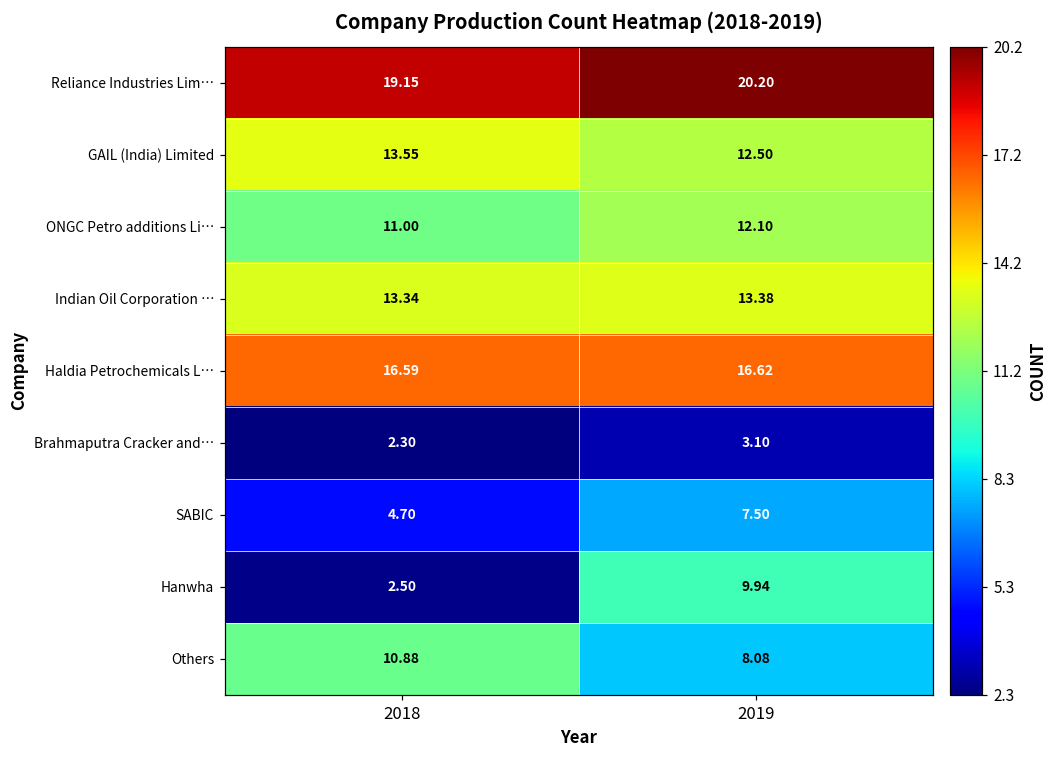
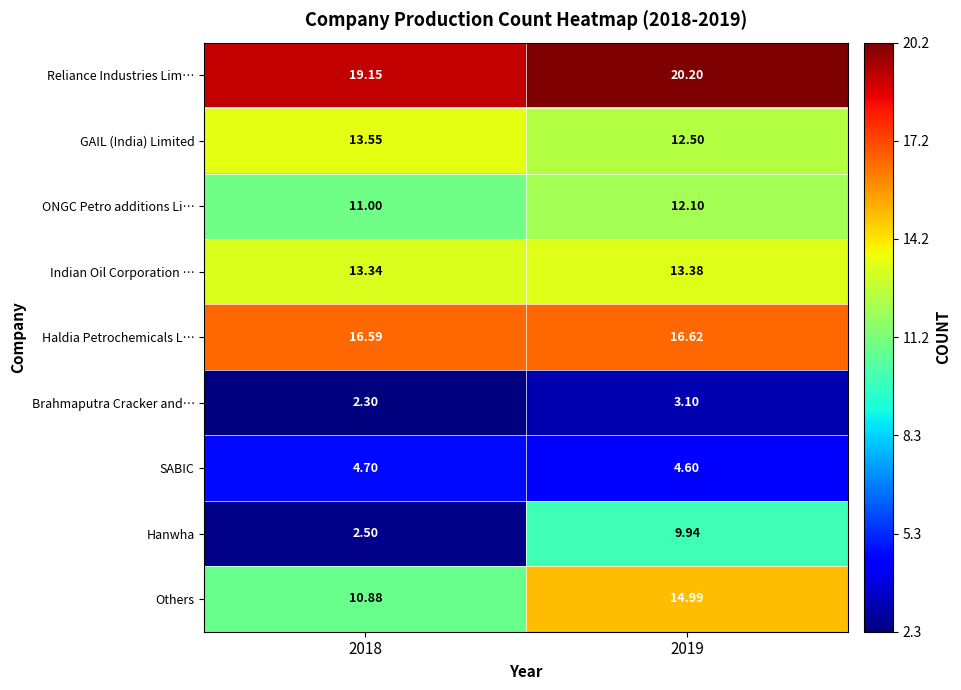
SABIC, 2019: 7.50 -> 4.60
Others, 2019: 8.08 -> 14.99
